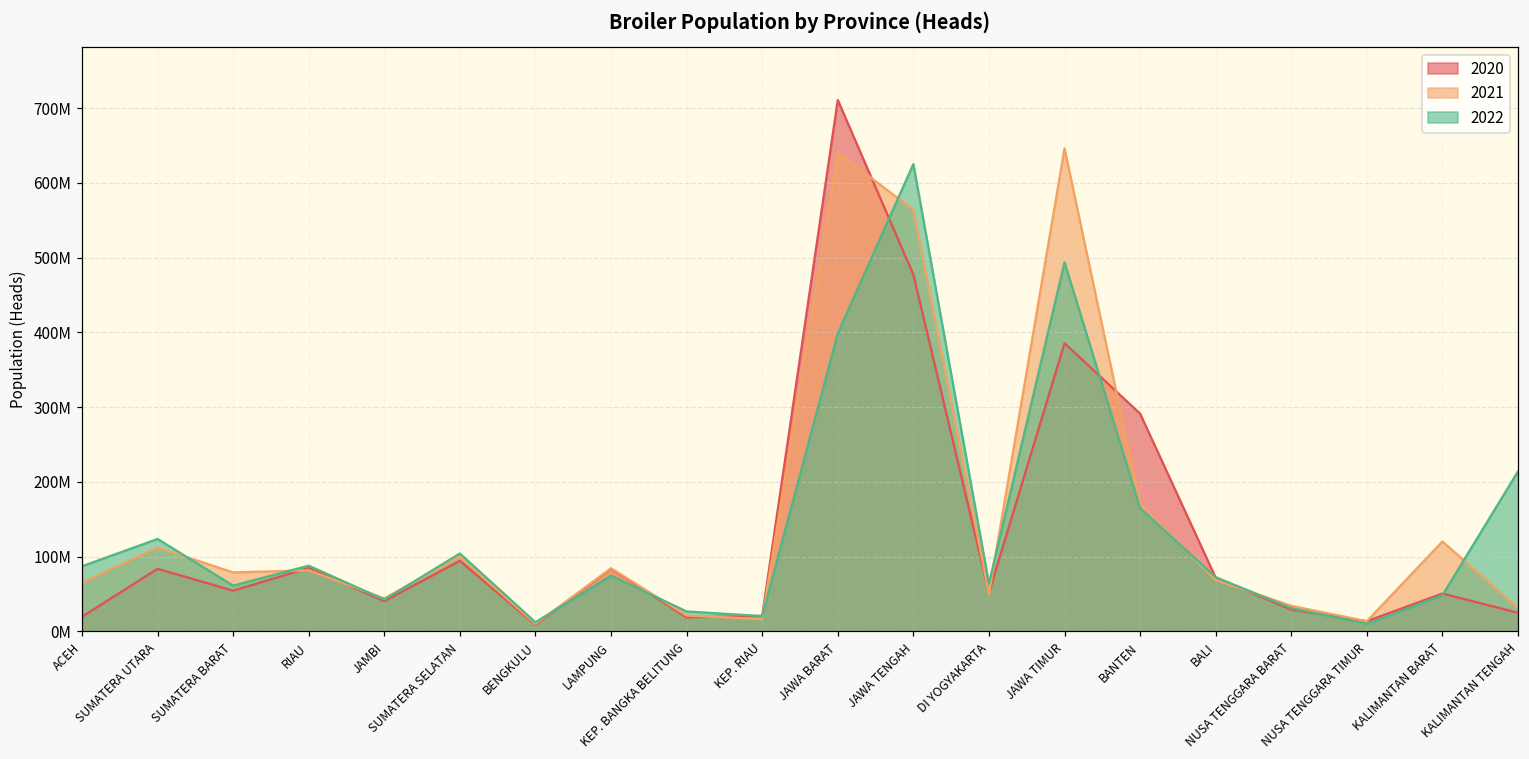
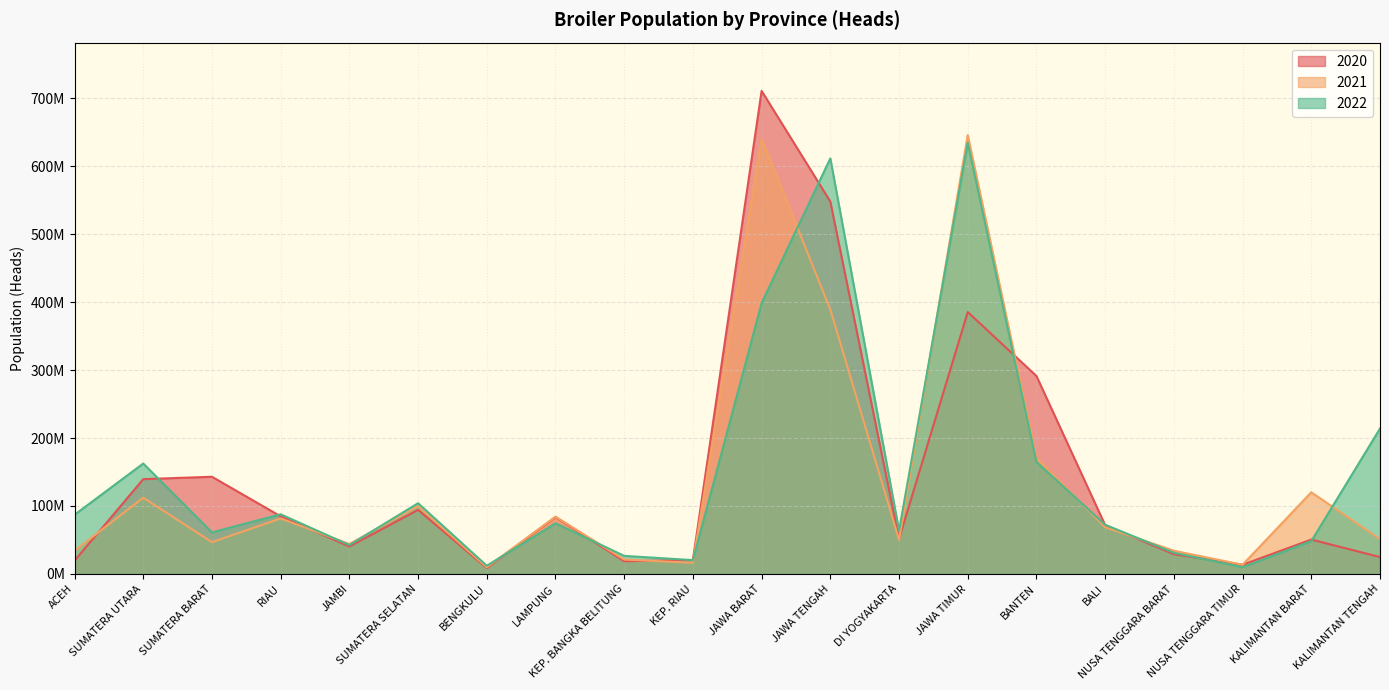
2021, ACEH: 70000000 -> 30000000
2020, SUMATERA UTARA: 80000000 -> 140000000
2022, SUMATERA UTARA: 120000000 -> 160000000
2020, SUMATERA BARAT: 50000000 -> 140000000
2021, SUMATERA BARAT: 80000000 -> 50000000
2020, JAWA TENGAH: 480000000 -> 550000000
2021, JAWA TENGAH: 560000000 -> 390000000
2022, JAWA TENGAH: 630000000 -> 610000000
2022, JAWA TIMUR: 490000000 -> 630000000
2021, KALIMANTAN TENGAH: 30000000 -> 50000000
